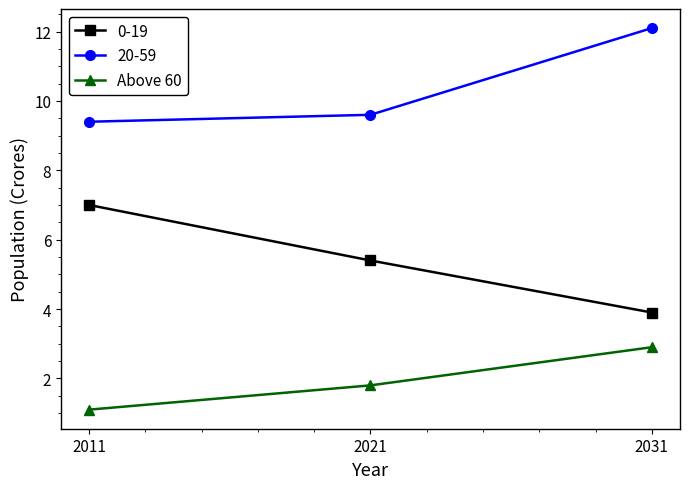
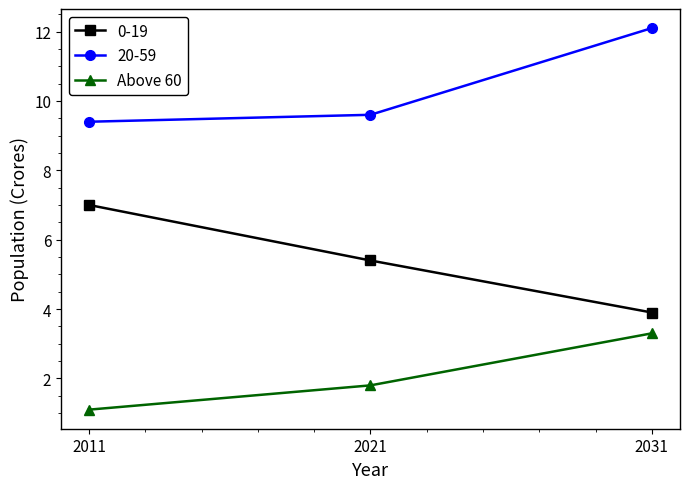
Above 60, 2031: 2.9 -> 3.3
